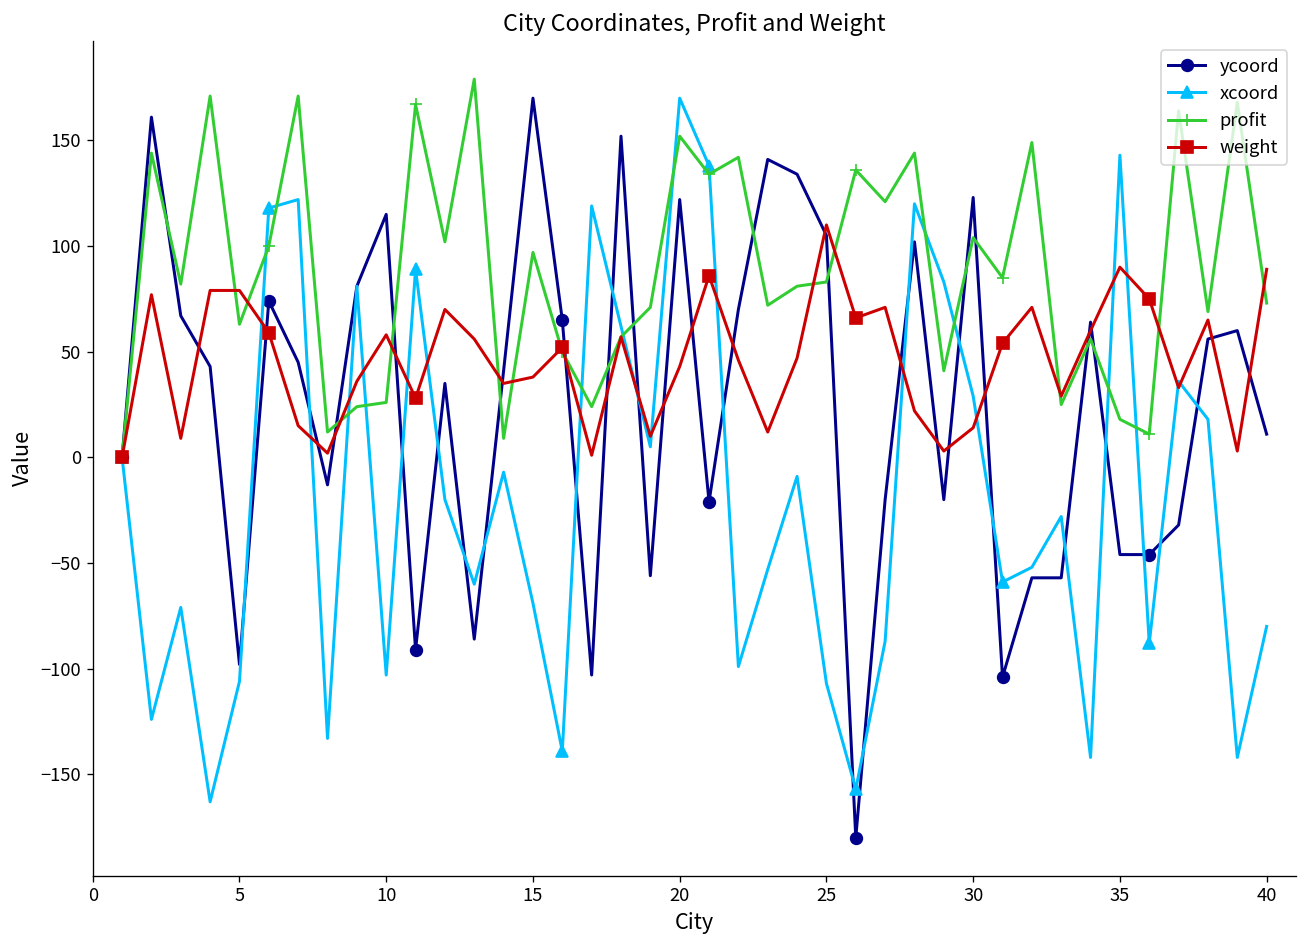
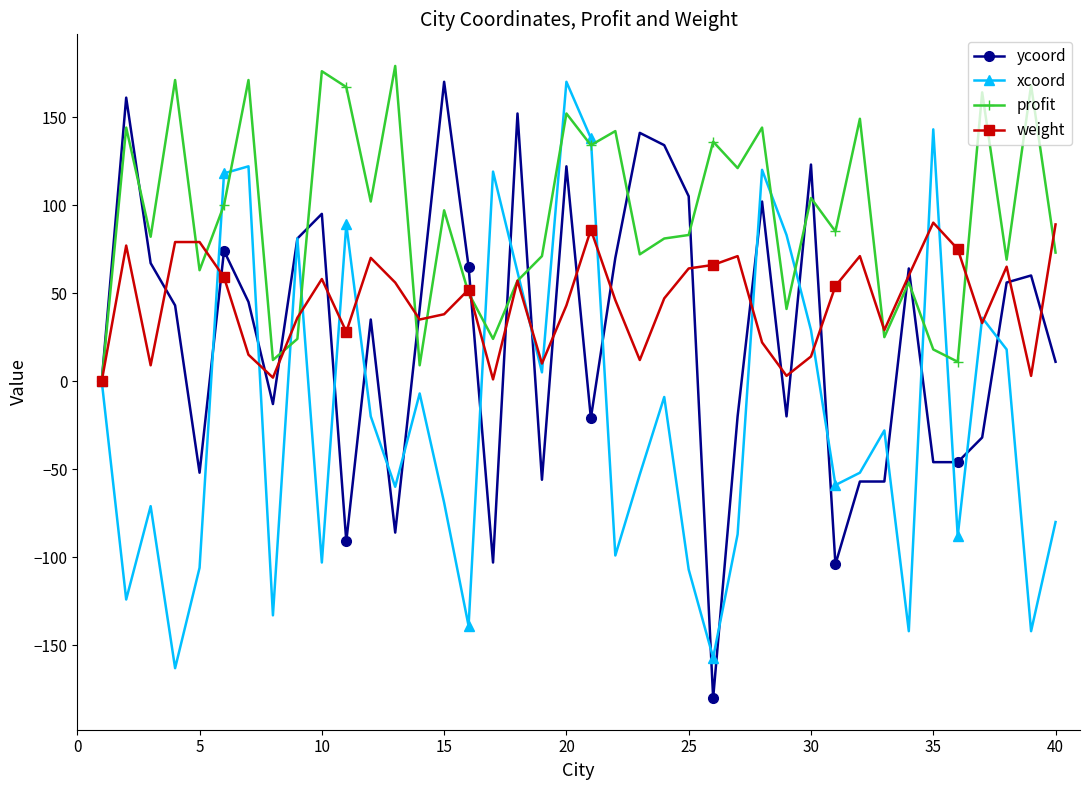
ycoord, 5: -98 -> -52
ycoord, 10: 115 -> 95
profit, 10: 26 -> 176
weight, 25: 110 -> 64
